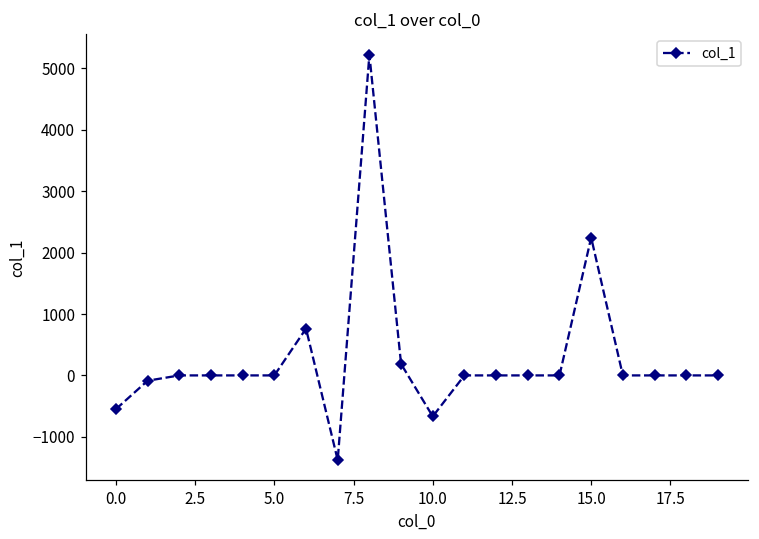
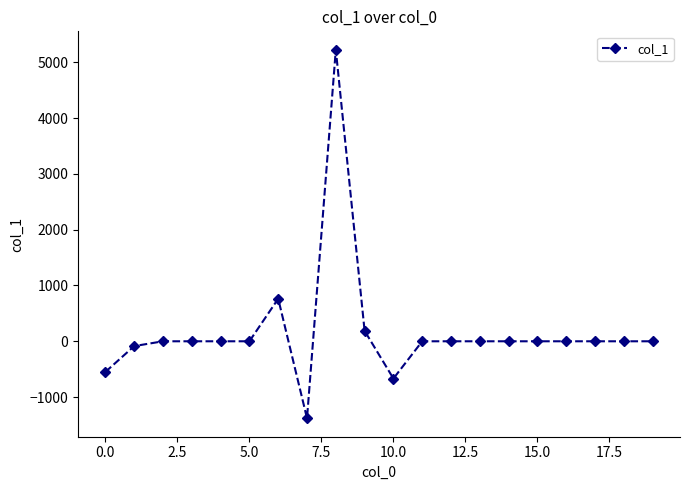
15.0: 2200 -> 0
